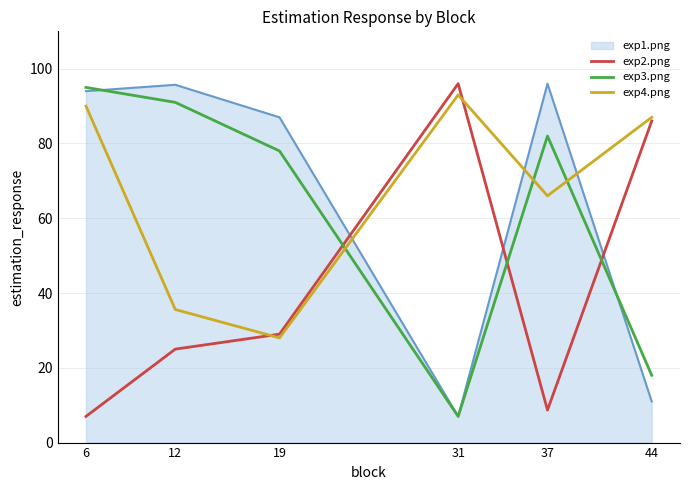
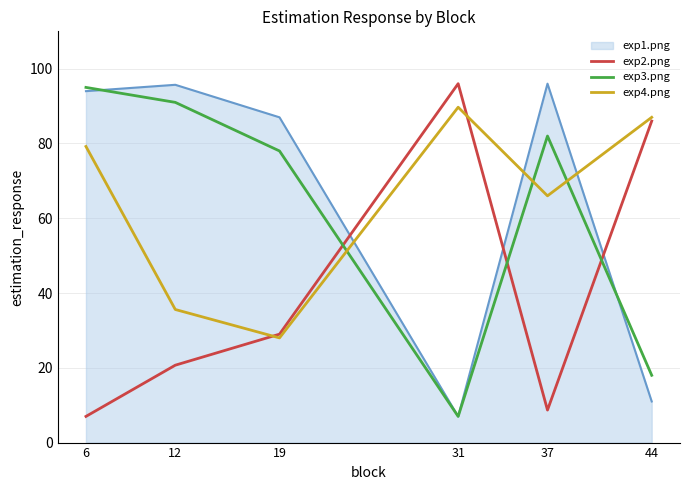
exp4.png, 6: 90 -> 79
exp2.png, 12: 25 -> 21
exp4.png, 31: 93 -> 90
